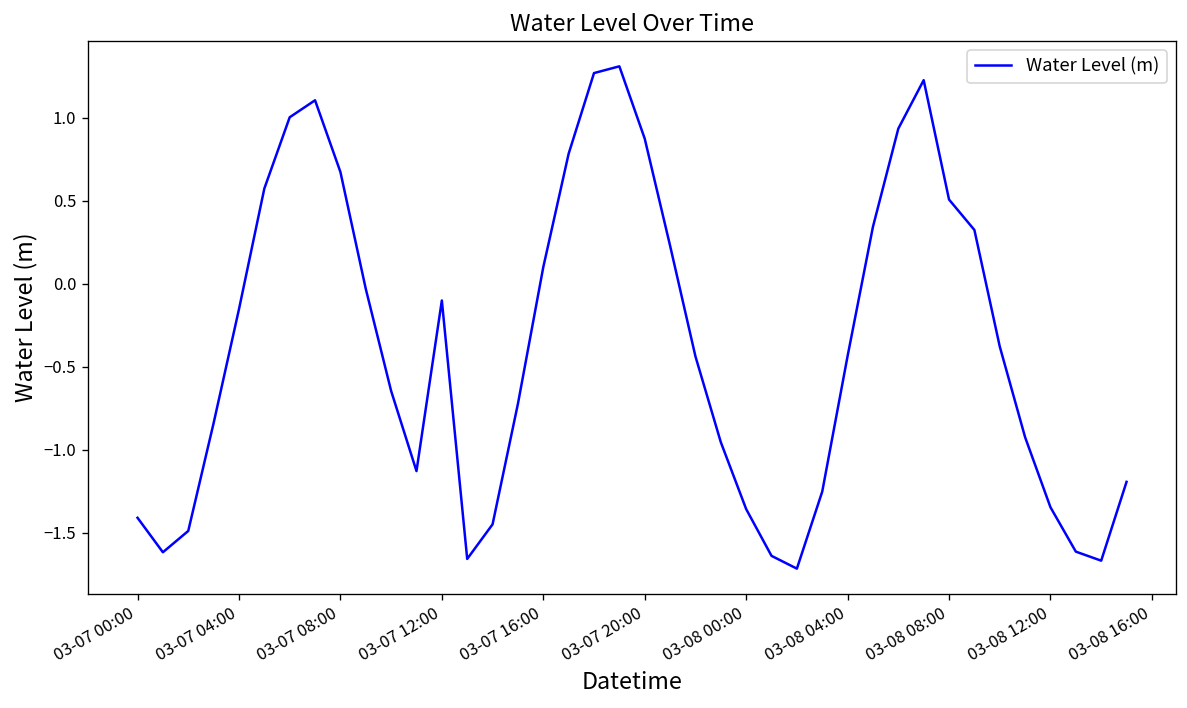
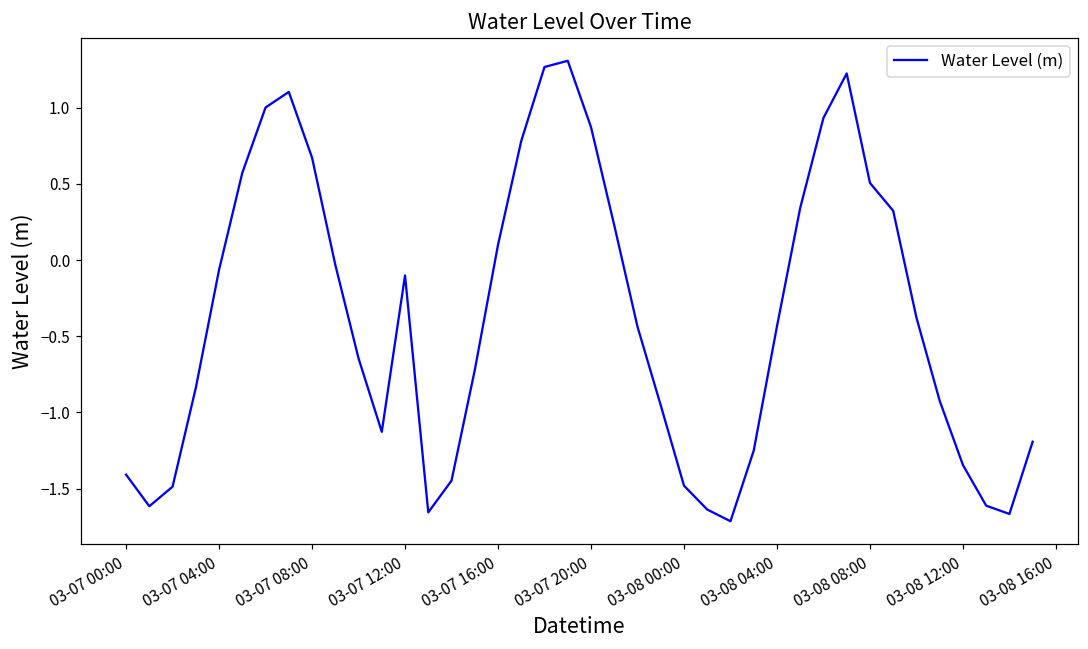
03-07 04:00: -0.15 -> -0.06
03-08 00:00: -1.36 -> -1.48
